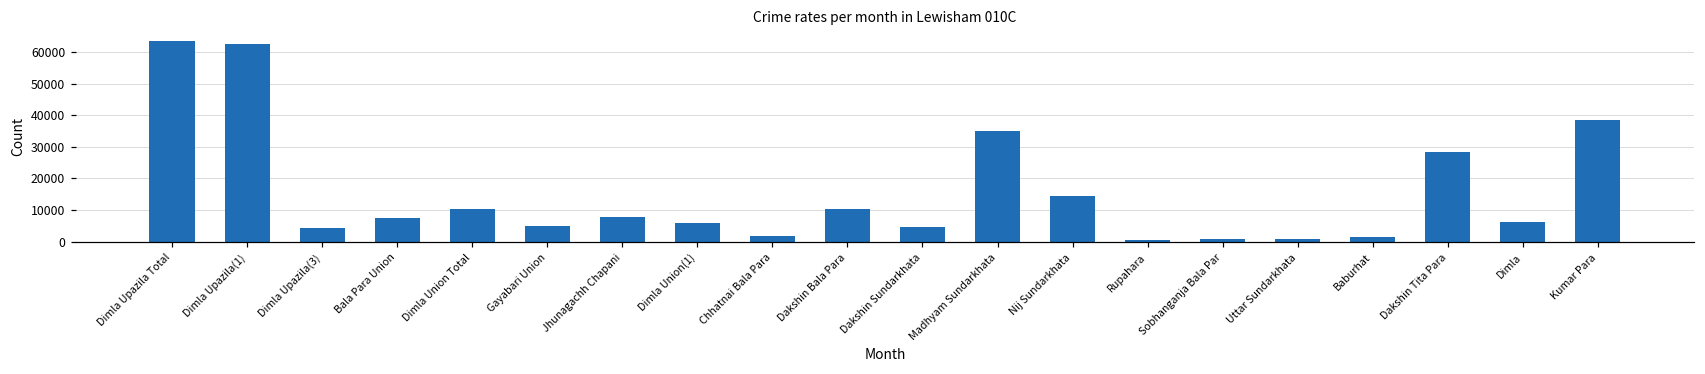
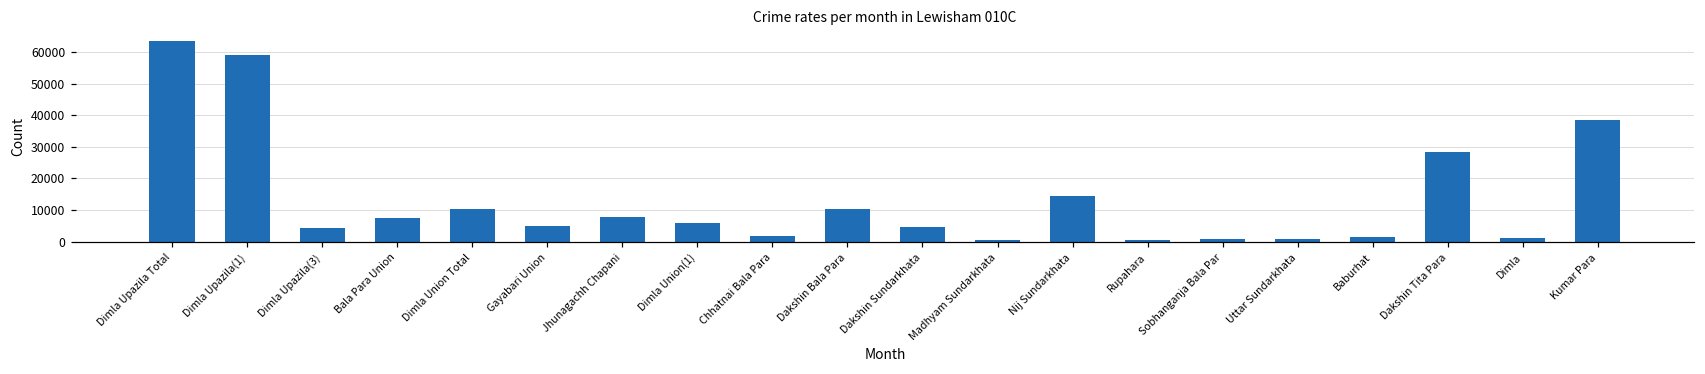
Dimla Upazila(1): 63000 -> 59000
Madhyam Sundarkhata: 35000 -> 0
Dimla: 6000 -> 1000
